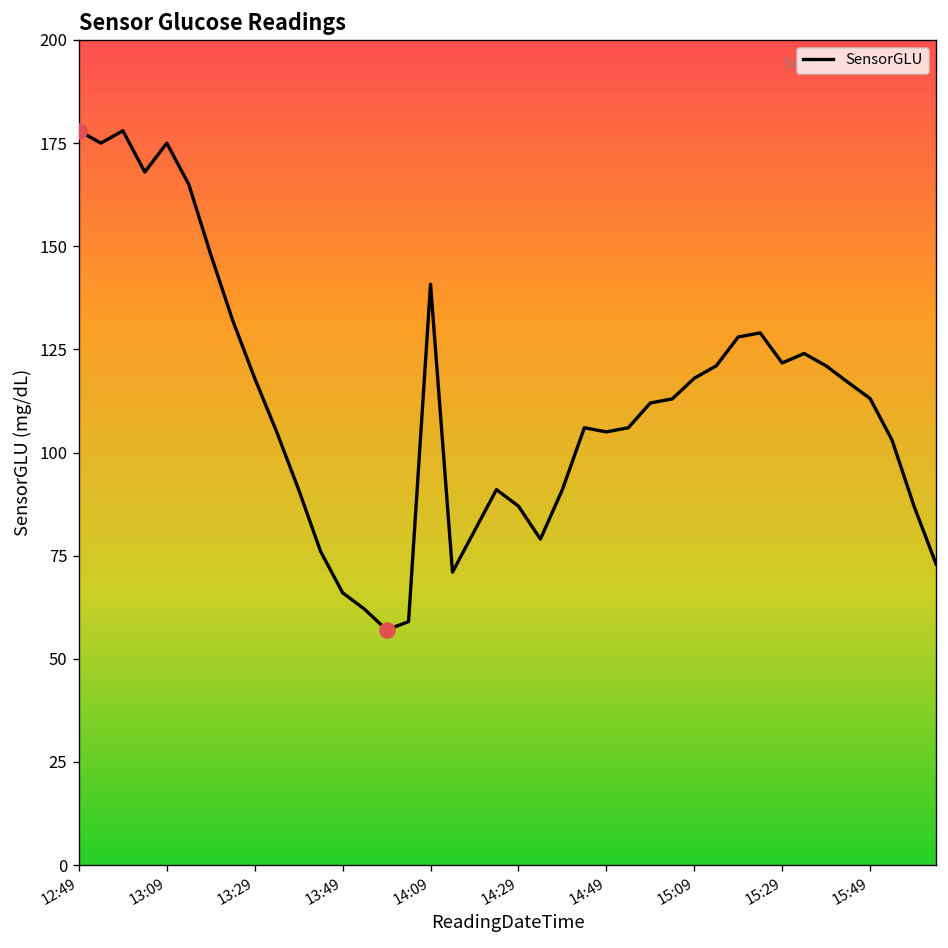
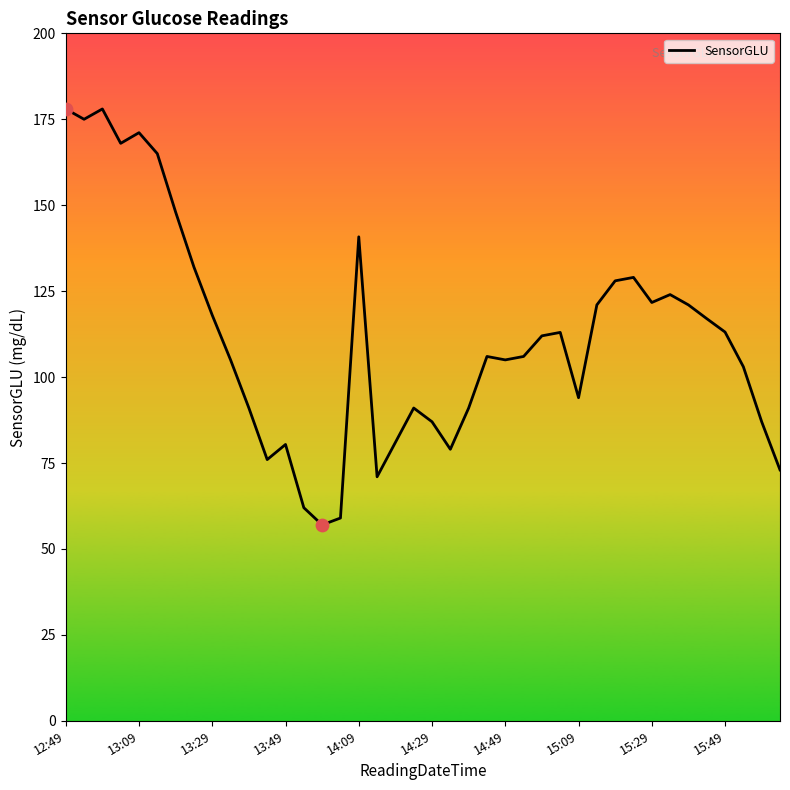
SensorGLU, 13:09: 175 -> 171
SensorGLU, 13:49: 66 -> 80
SensorGLU, 15:09: 118 -> 94
